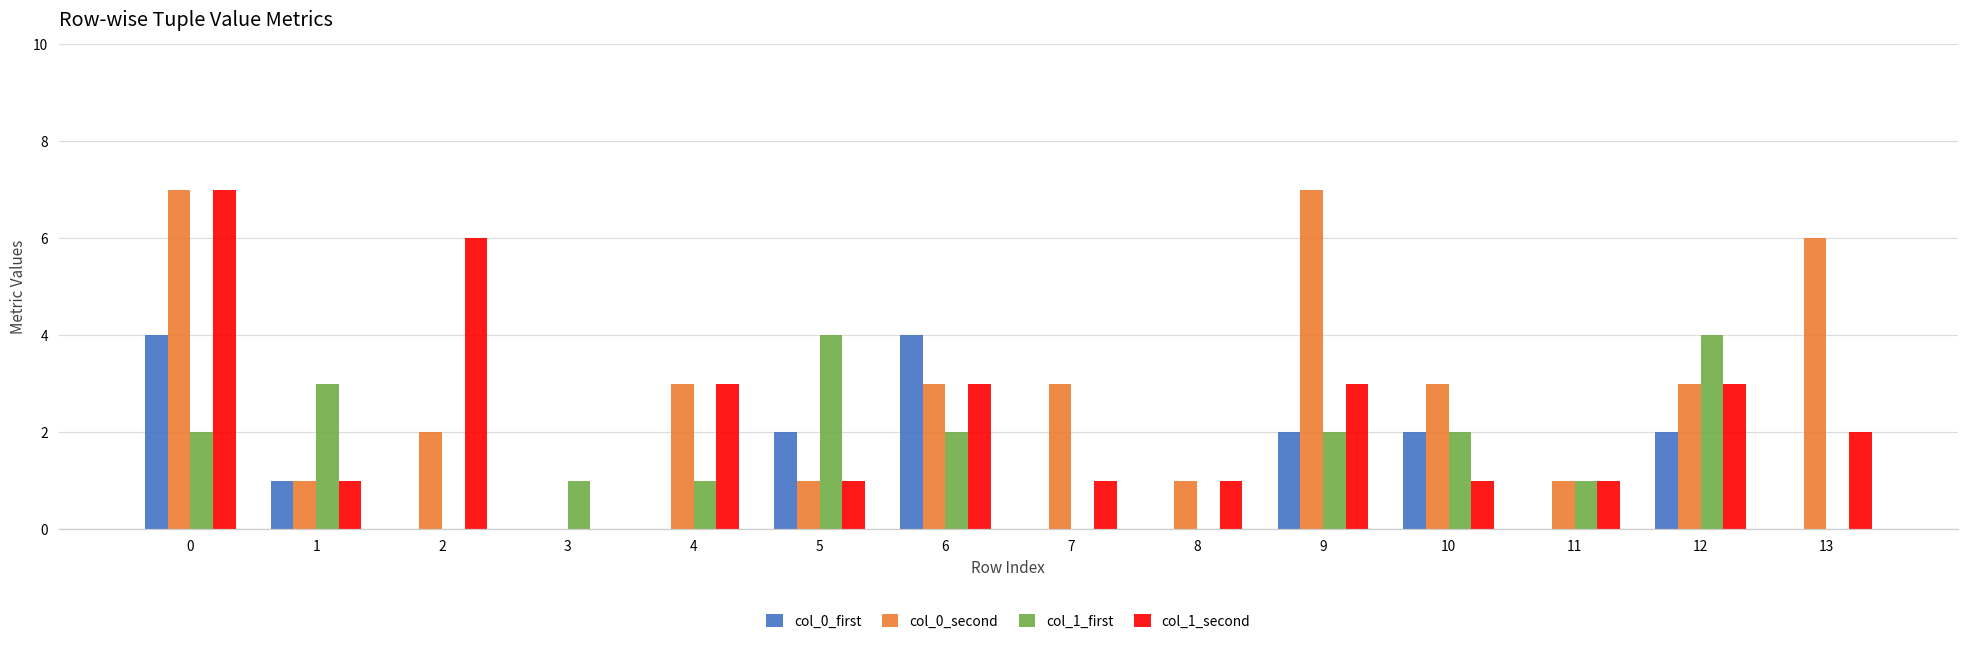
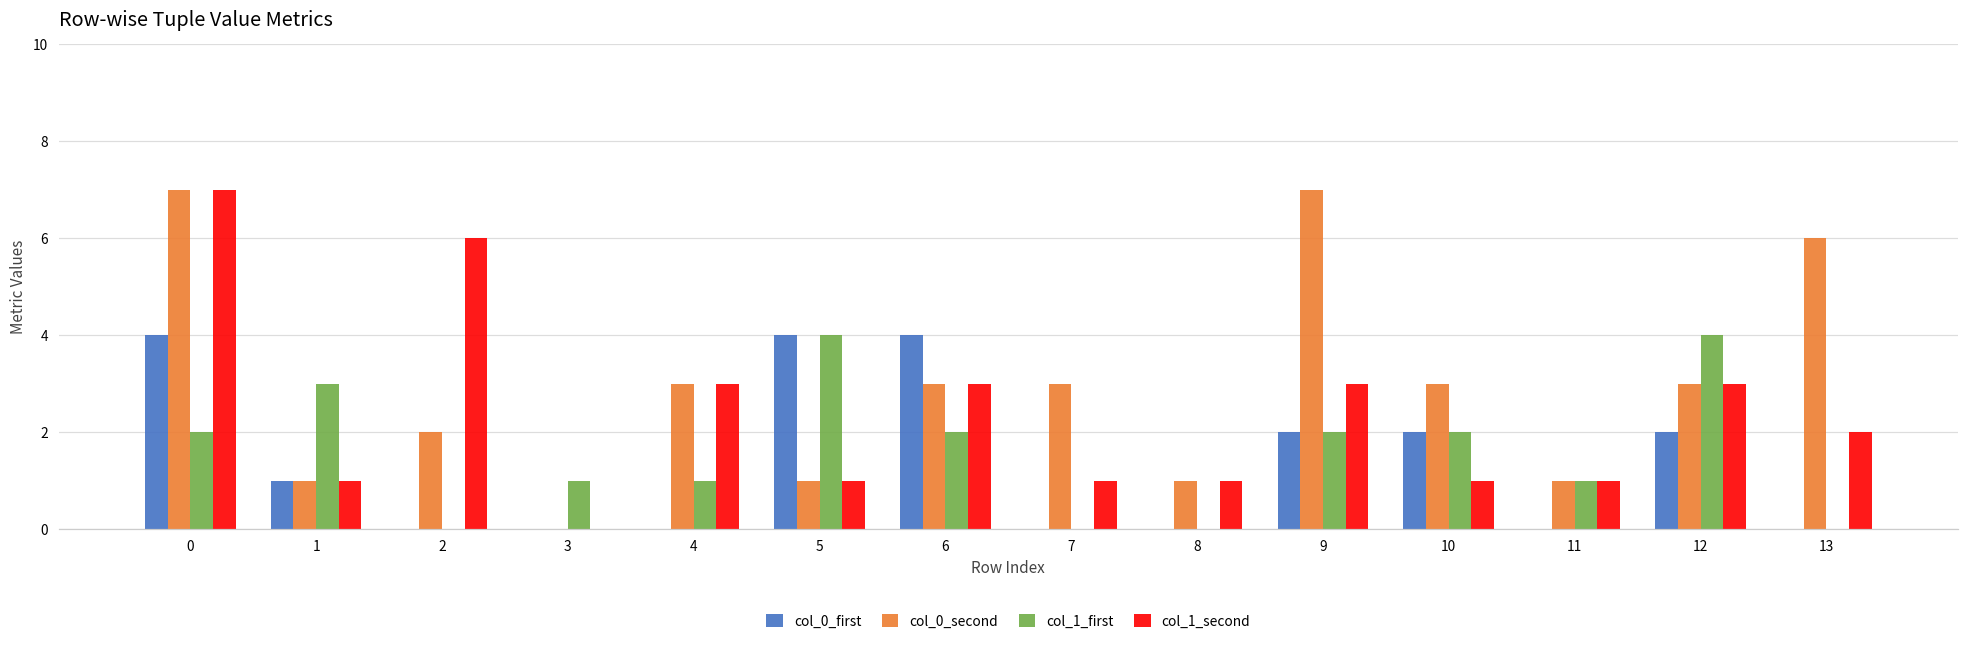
col_0_first, 5: 2 -> 4
